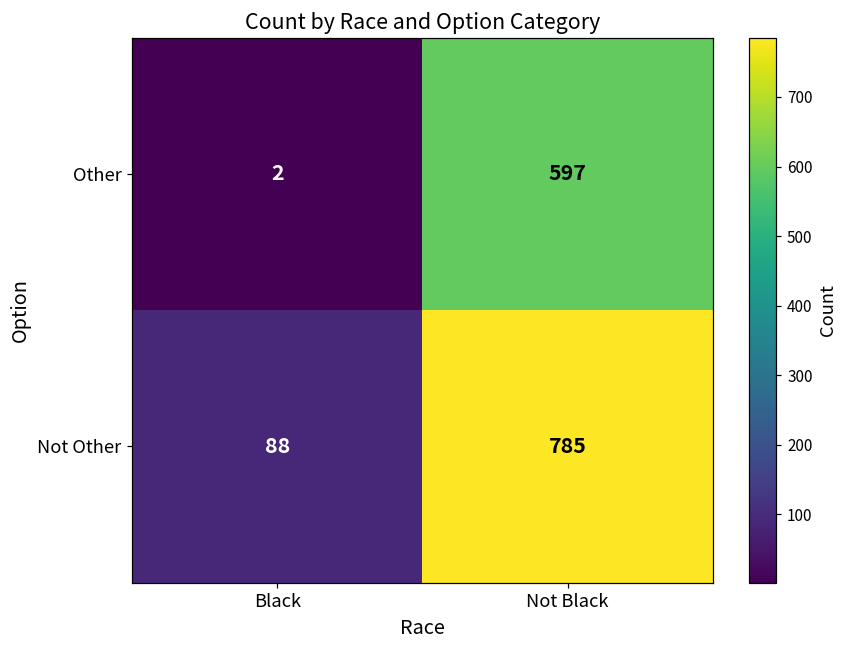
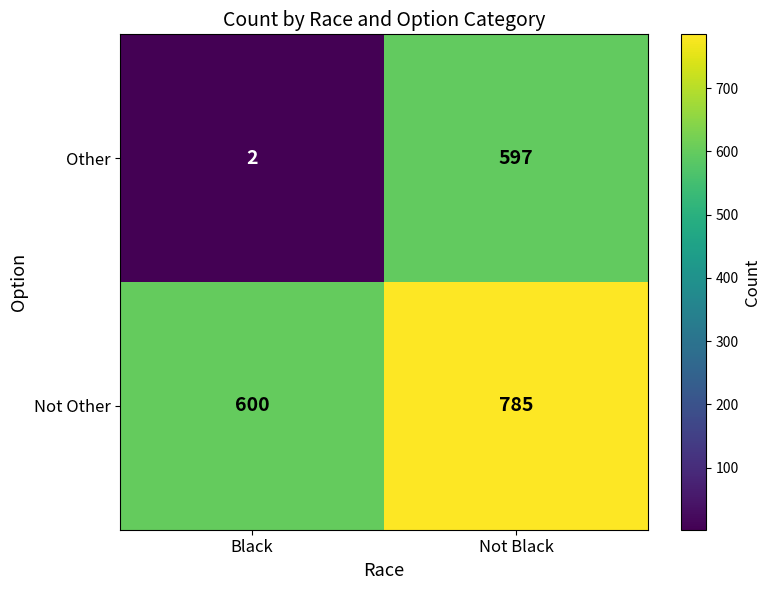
Not Other, Black: 88 -> 600
